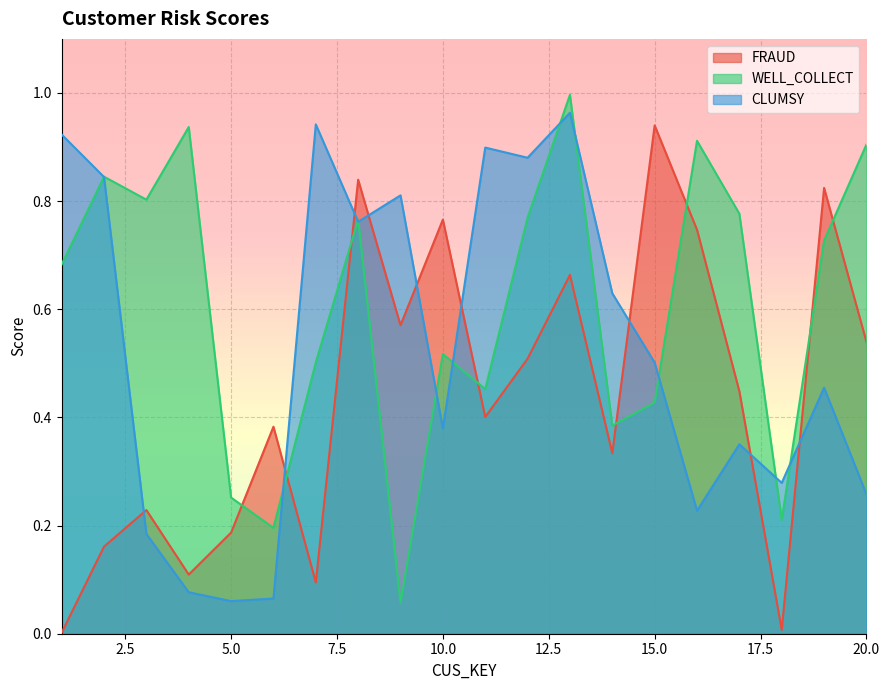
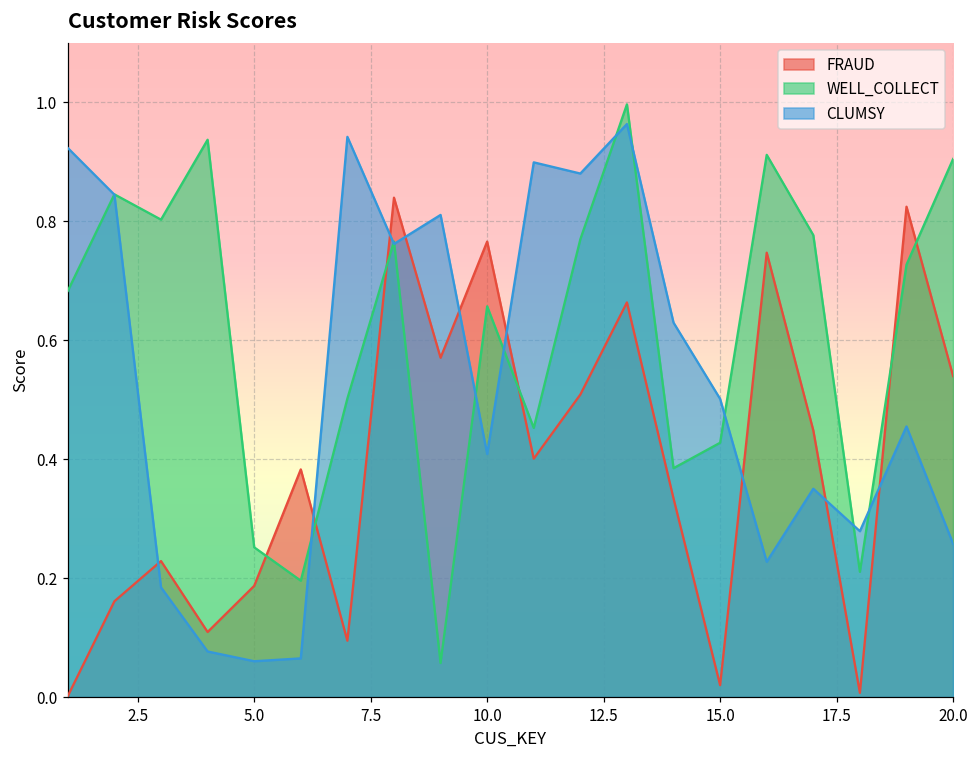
WELL_COLLECT, 10.0: 0.52 -> 0.66
CLUMSY, 10.0: 0.38 -> 0.41
FRAUD, 15.0: 0.94 -> 0.02
